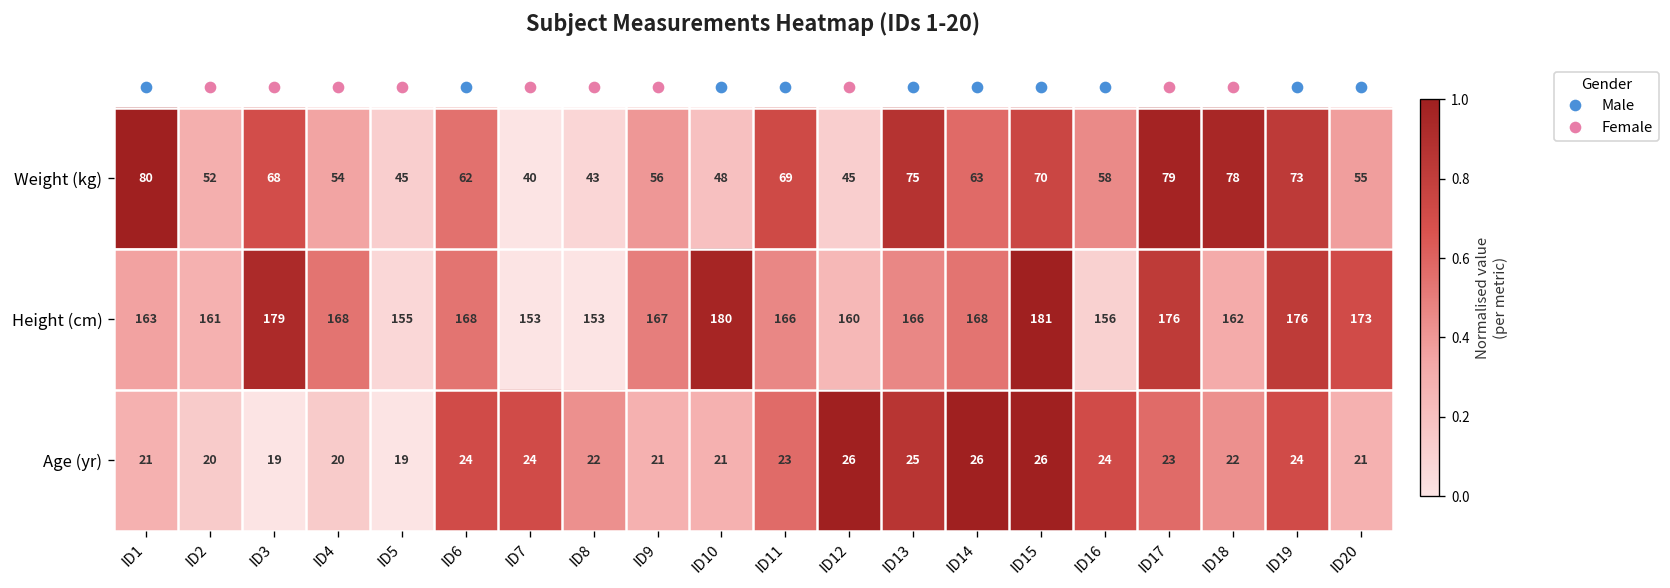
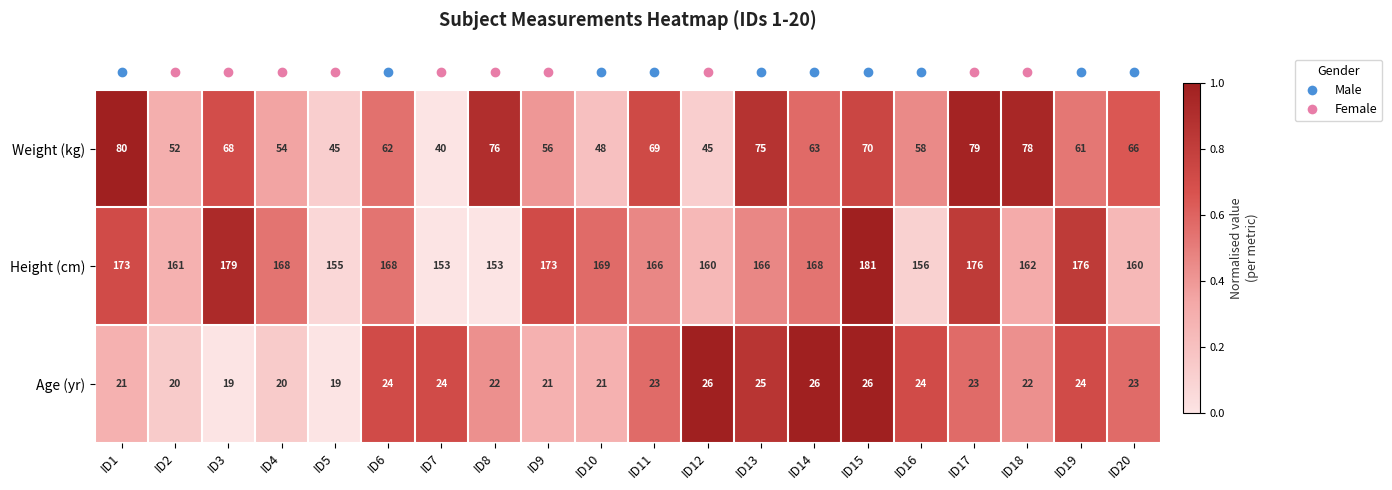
Weight (kg), ID8: 43 -> 76
Weight (kg), ID19: 73 -> 61
Weight (kg), ID20: 55 -> 66
Height (cm), ID1: 163 -> 173
Height (cm), ID9: 167 -> 173
Height (cm), ID10: 180 -> 169
Height (cm), ID20: 173 -> 160
Age (yr), ID20: 21 -> 23
